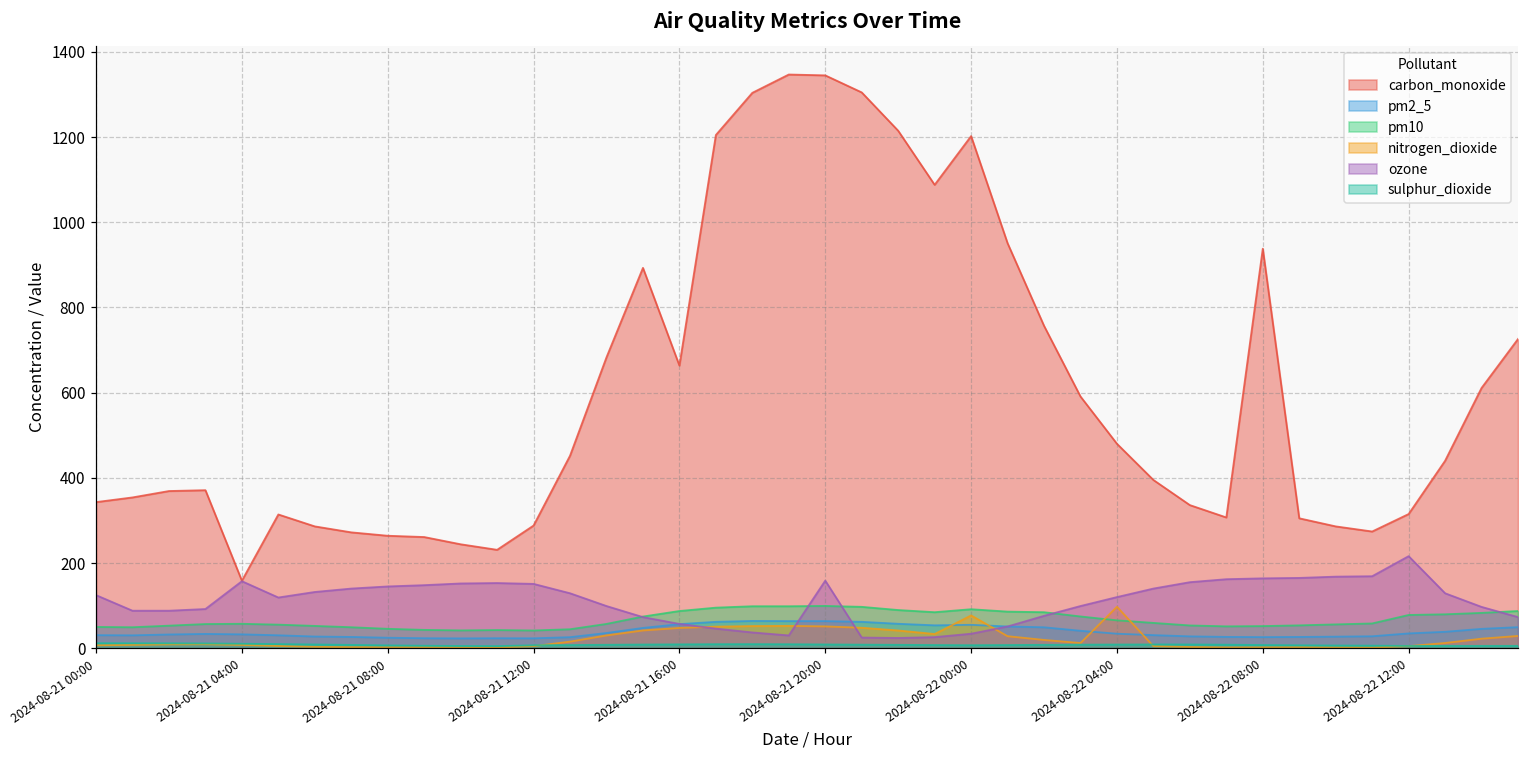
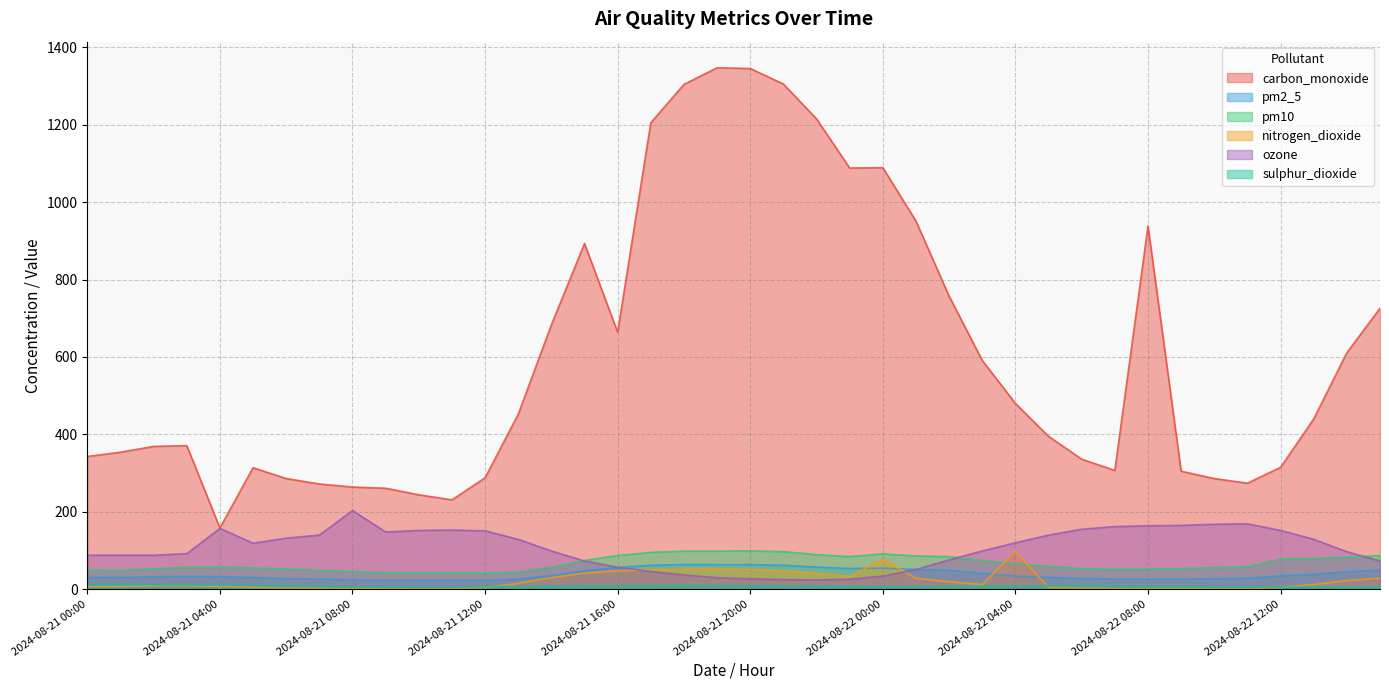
ozone, 2024-08-21 00:00: 120 -> 90
ozone, 2024-08-21 08:00: 150 -> 200
ozone, 2024-08-21 20:00: 160 -> 30
carbon_monoxide, 2024-08-22 00:00: 1200 -> 1090
ozone, 2024-08-22 12:00: 220 -> 150
